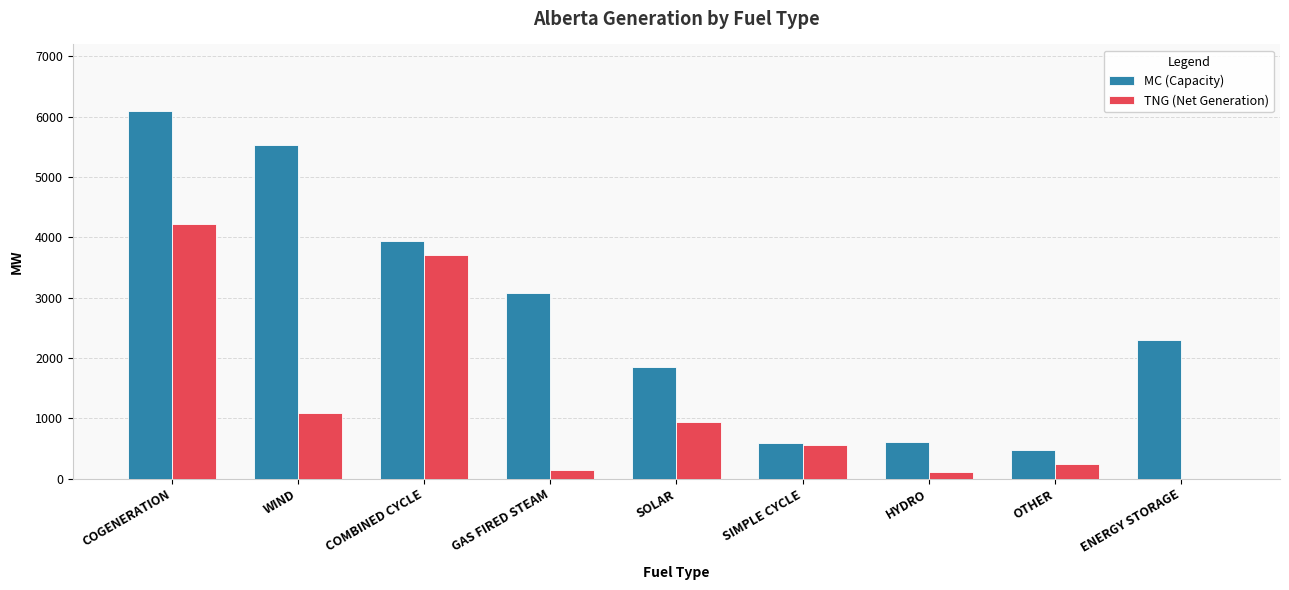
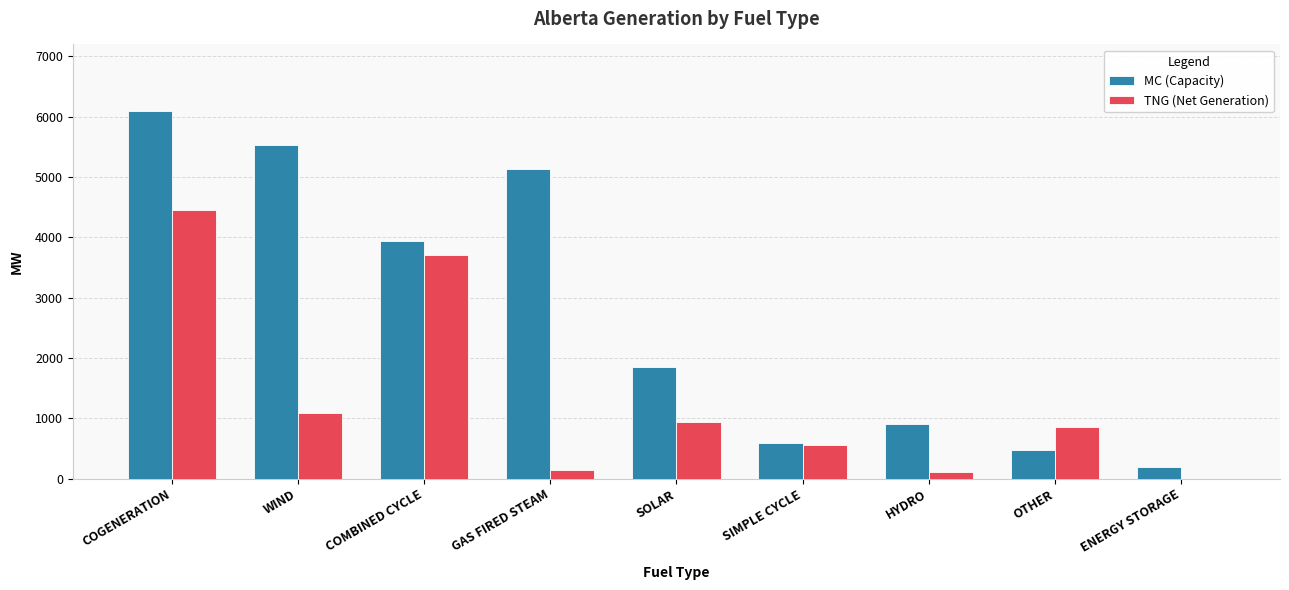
TNG (Net Generation), COGENERATION: 4200 -> 4400
MC (Capacity), GAS FIRED STEAM: 3100 -> 5100
MC (Capacity), HYDRO: 600 -> 900
TNG (Net Generation), OTHER: 200 -> 900
MC (Capacity), ENERGY STORAGE: 2300 -> 200
